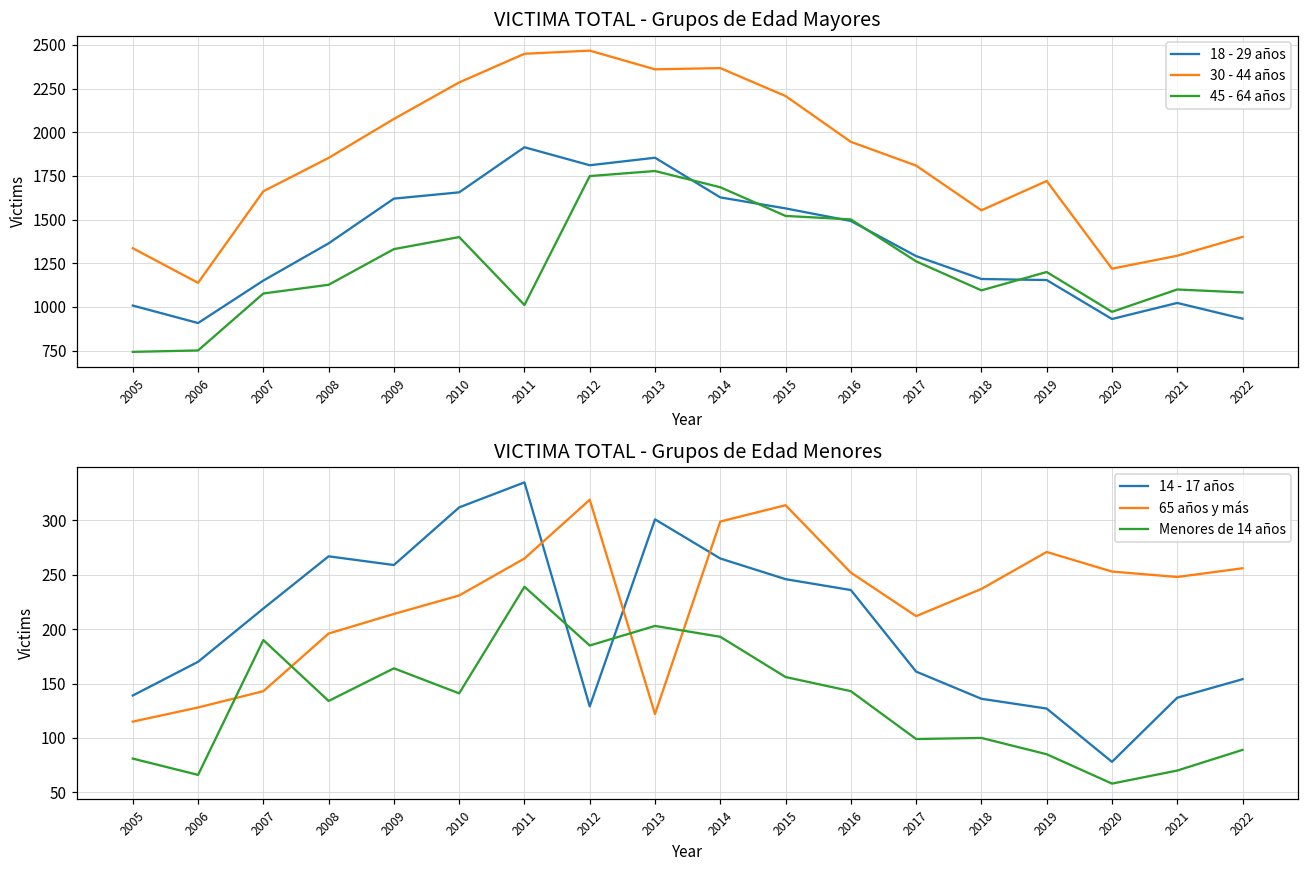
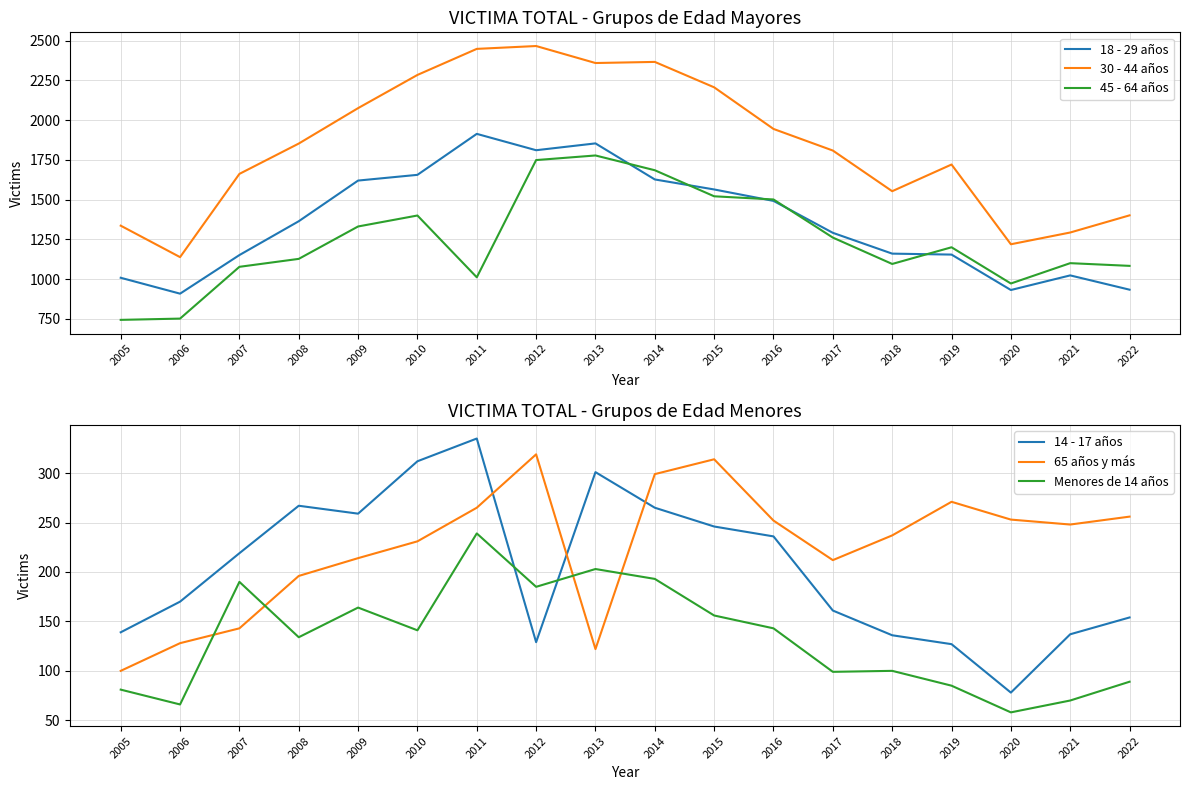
VICTIMA TOTAL - Grupos de Edad Menores, 65 años y más, 2005: 120 -> 100
